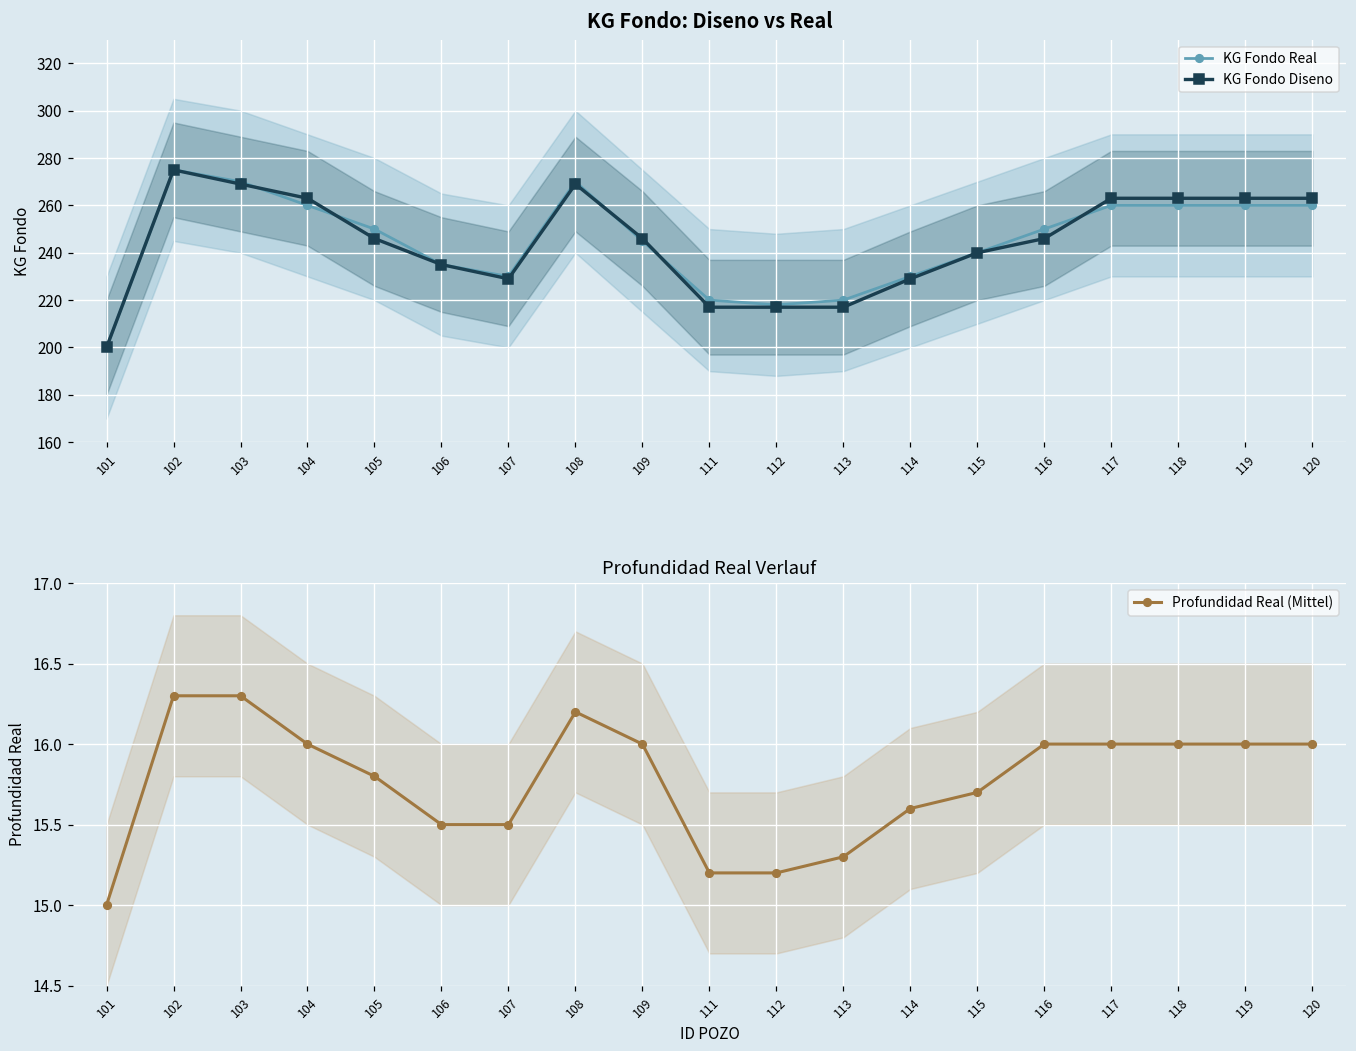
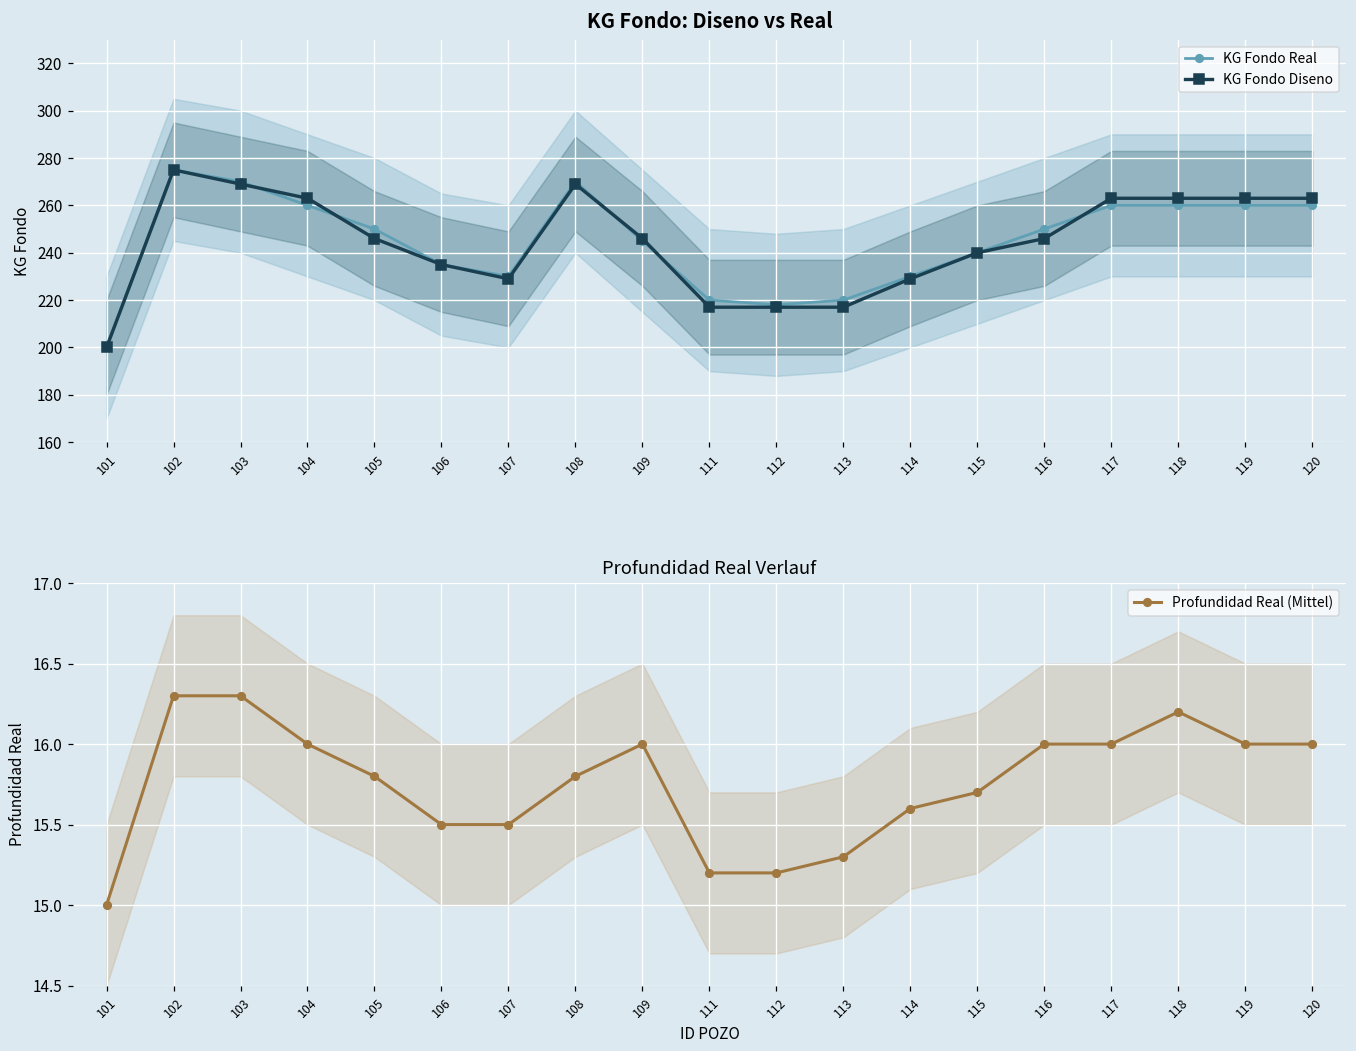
Profundidad Real Verlauf, Profundidad Real (Mittel), 108: 16.2 -> 15.8
Profundidad Real Verlauf, Profundidad Real (Mittel), 118: 16.0 -> 16.2
